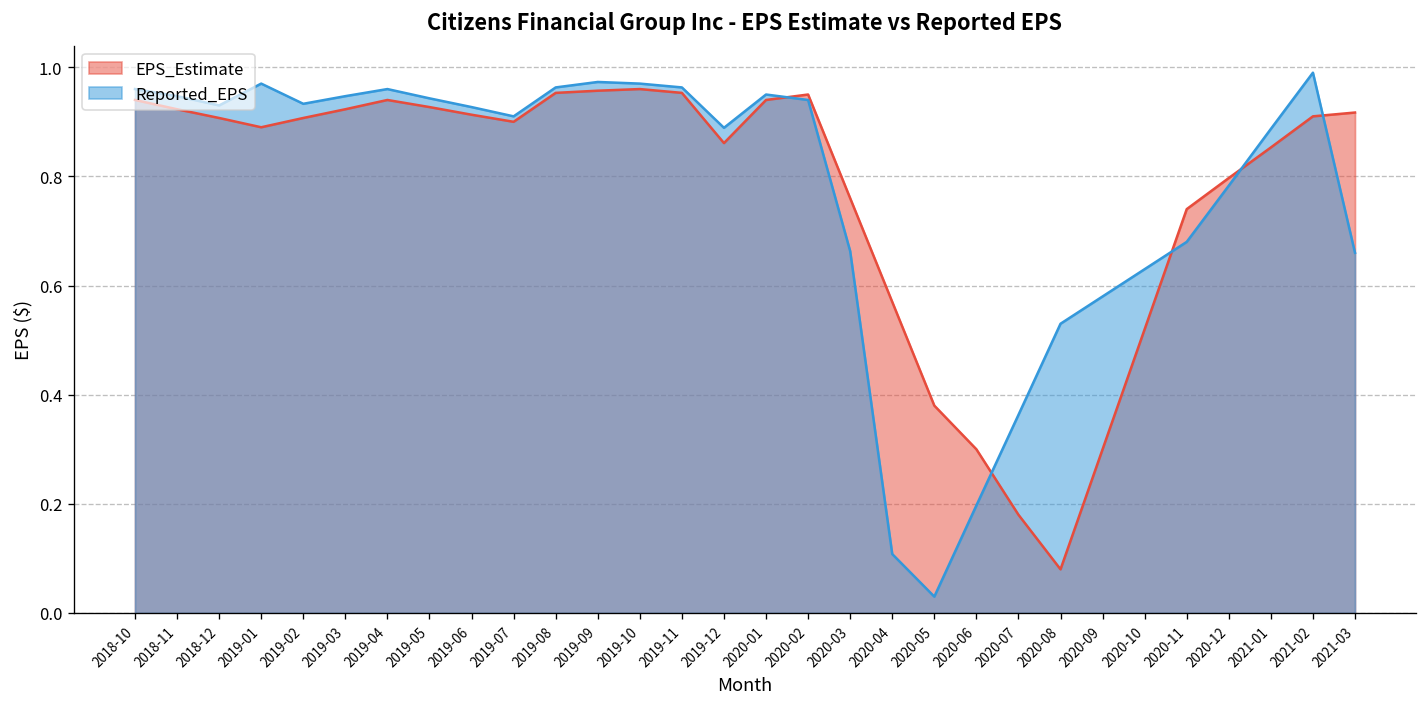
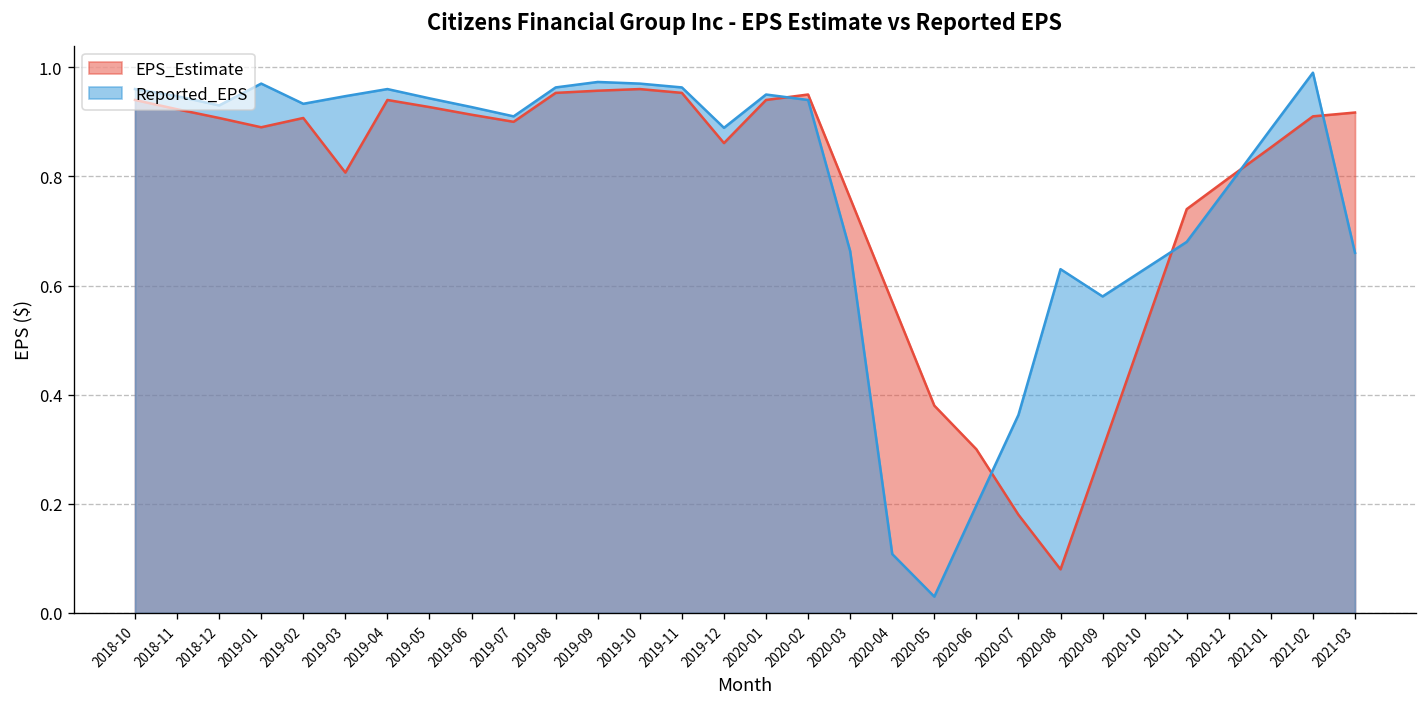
EPS_Estimate, 2019-03: 0.92 -> 0.81
Reported_EPS, 2020-08: 0.53 -> 0.63
